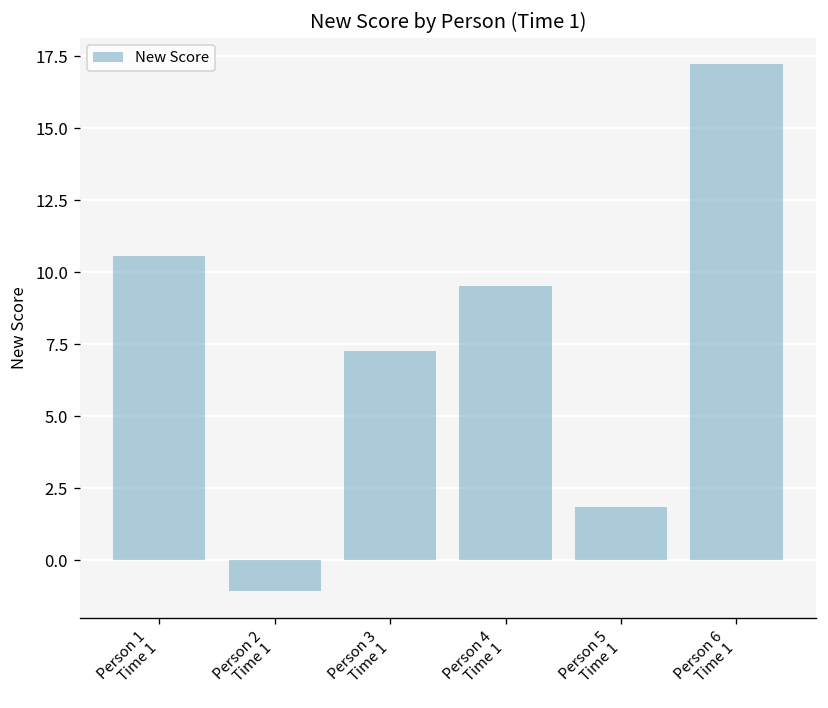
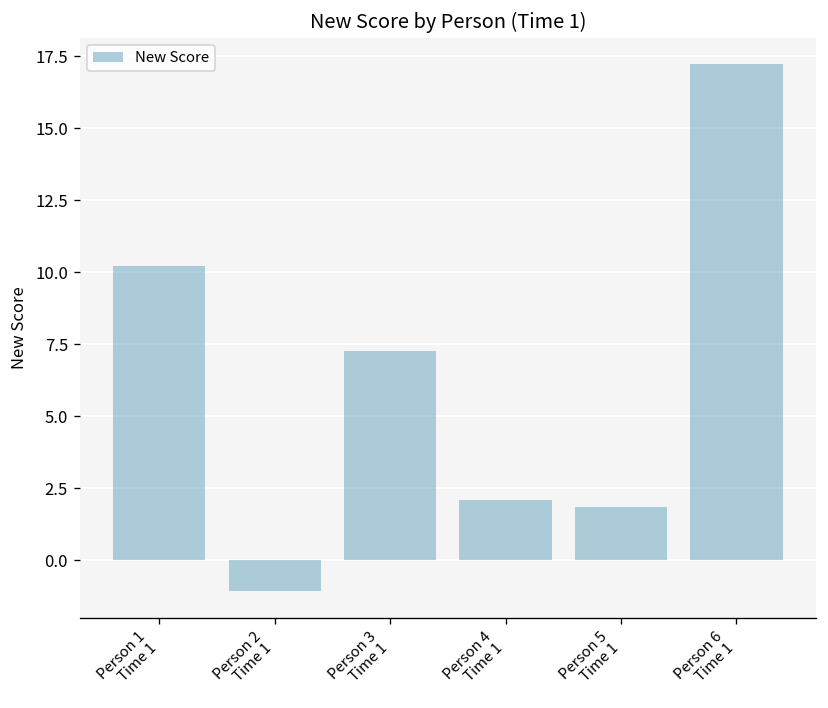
Person 1 Time 1: 10.6 -> 10.2
Person 4 Time 1: 9.5 -> 2.1
